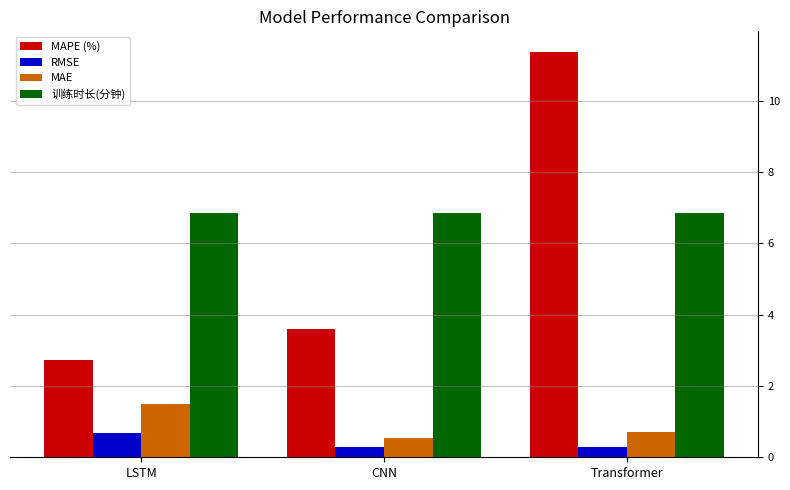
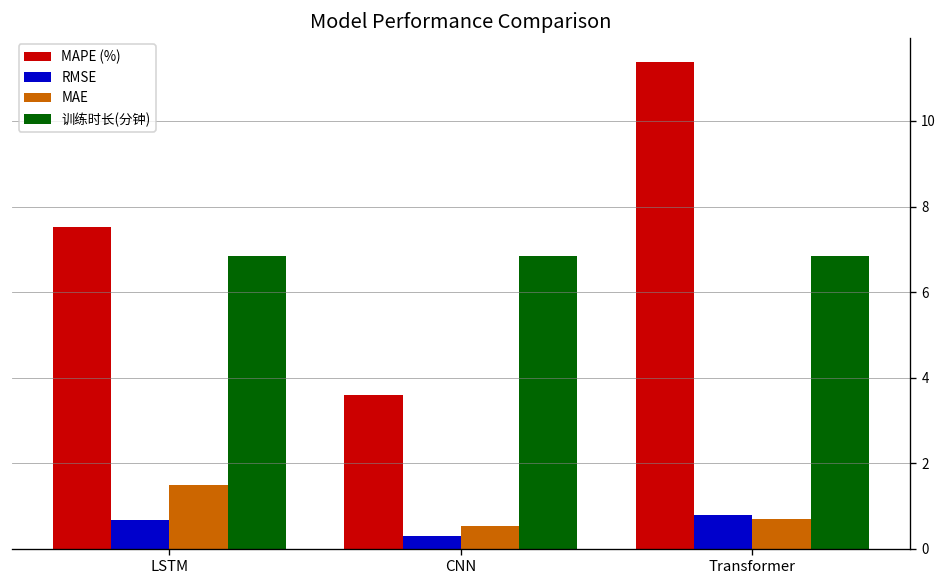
MAPE (%), LSTM: 2.7 -> 7.5
RMSE, Transformer: 0.3 -> 0.8
